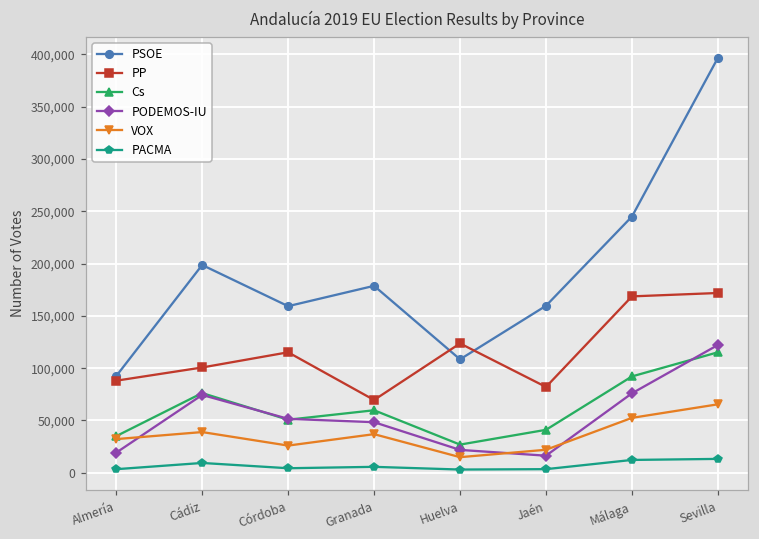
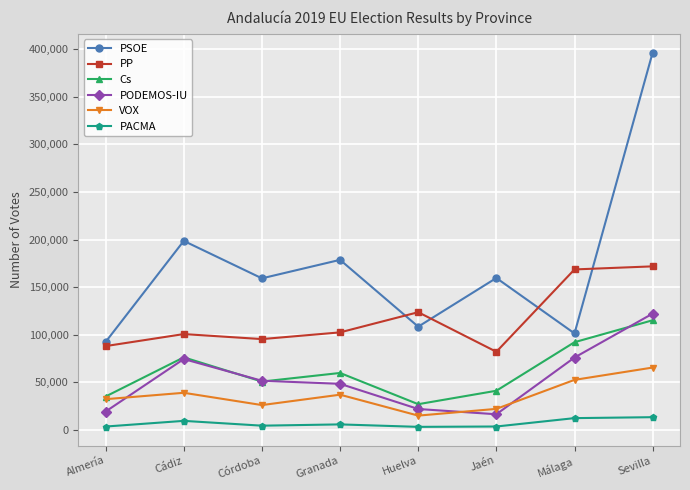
PP, Córdoba: 120,000 -> 100,000
PP, Granada: 70,000 -> 100,000
PSOE, Málaga: 240,000 -> 100,000
